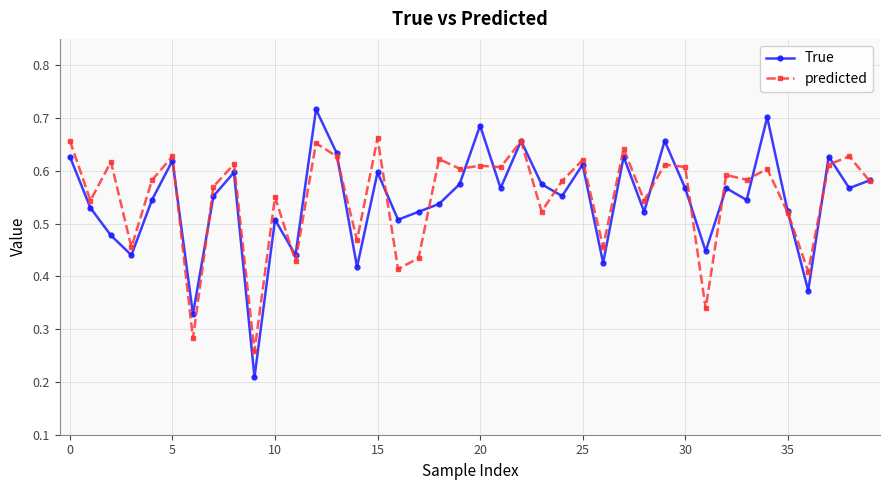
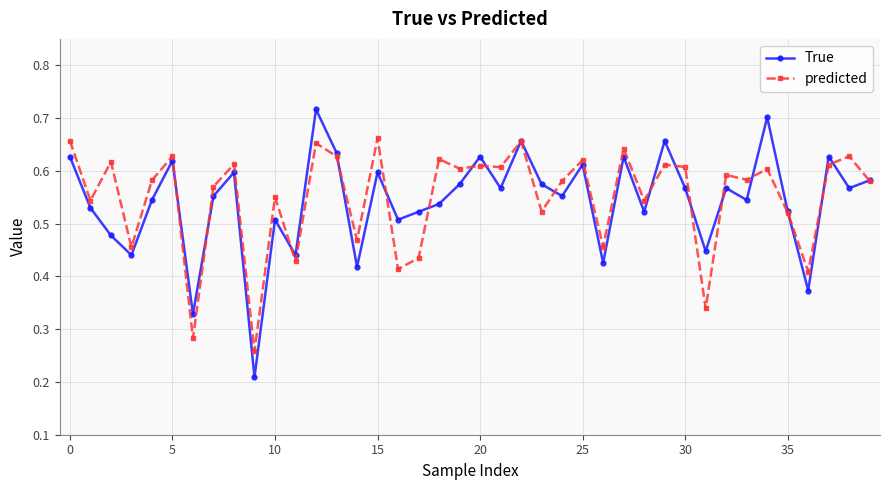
True, 20: 0.69 -> 0.63
